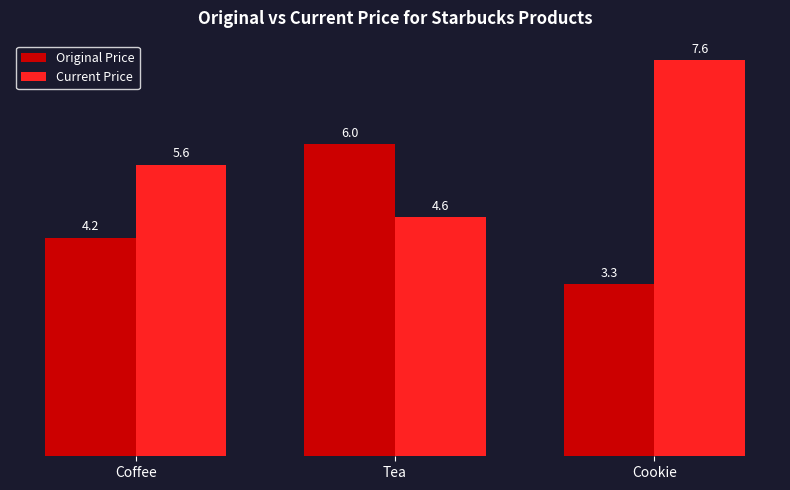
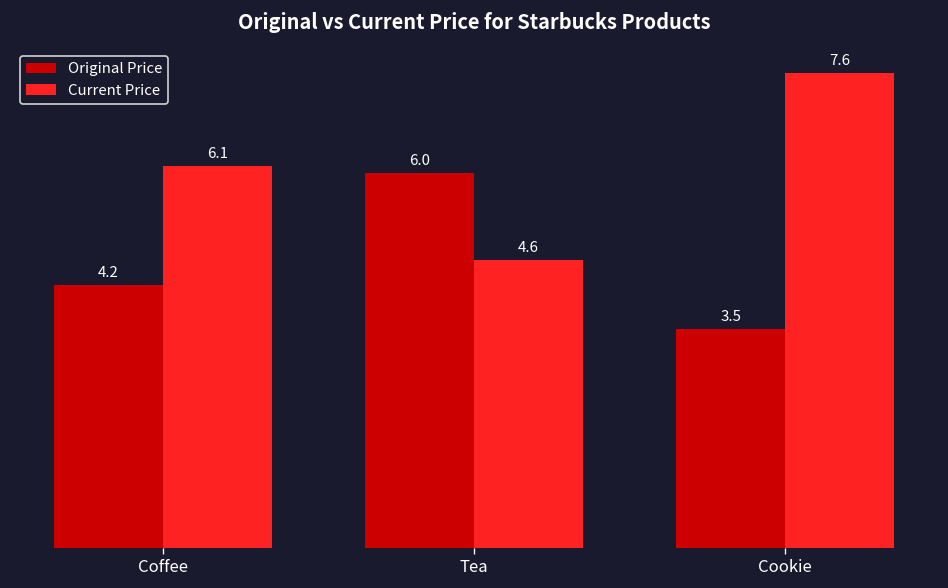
Current Price, Coffee: 5.6 -> 6.1
Original Price, Cookie: 3.3 -> 3.5
